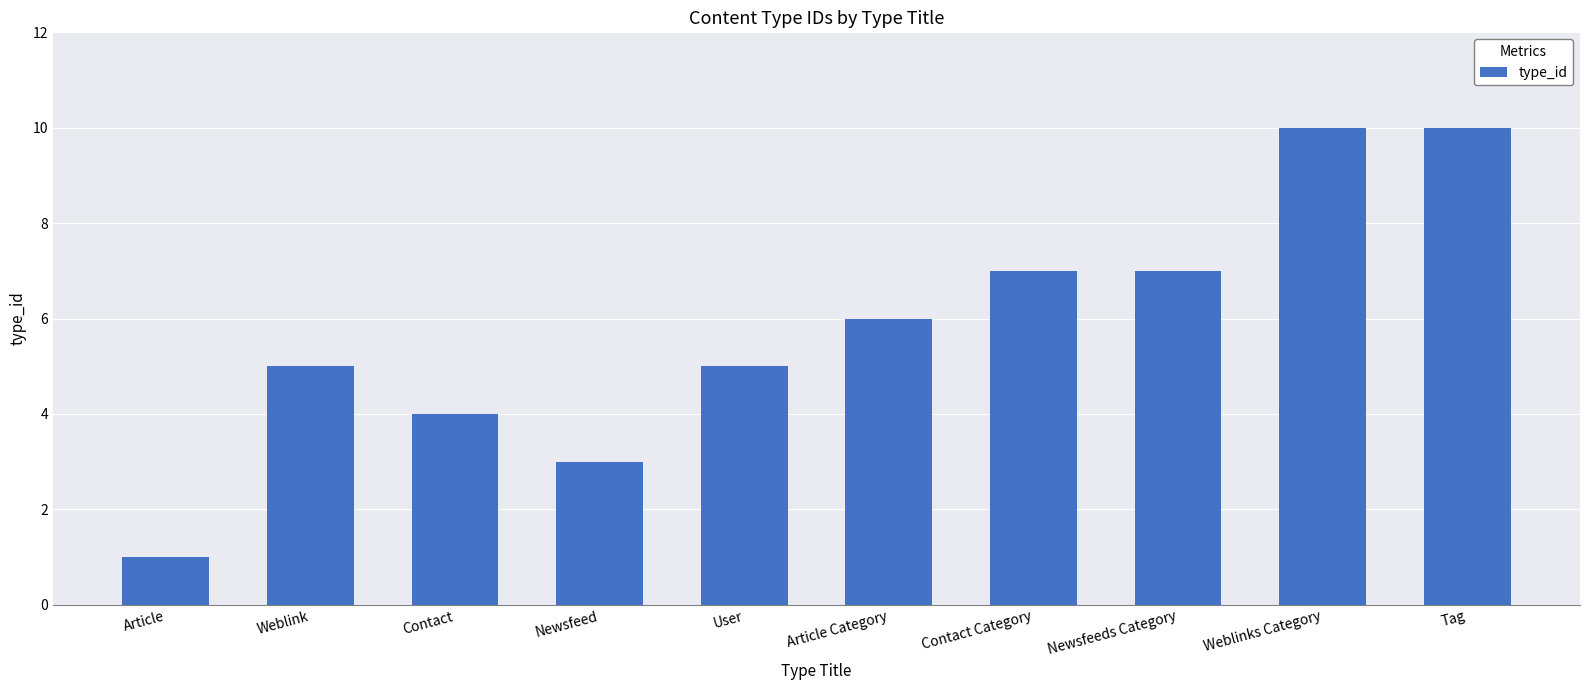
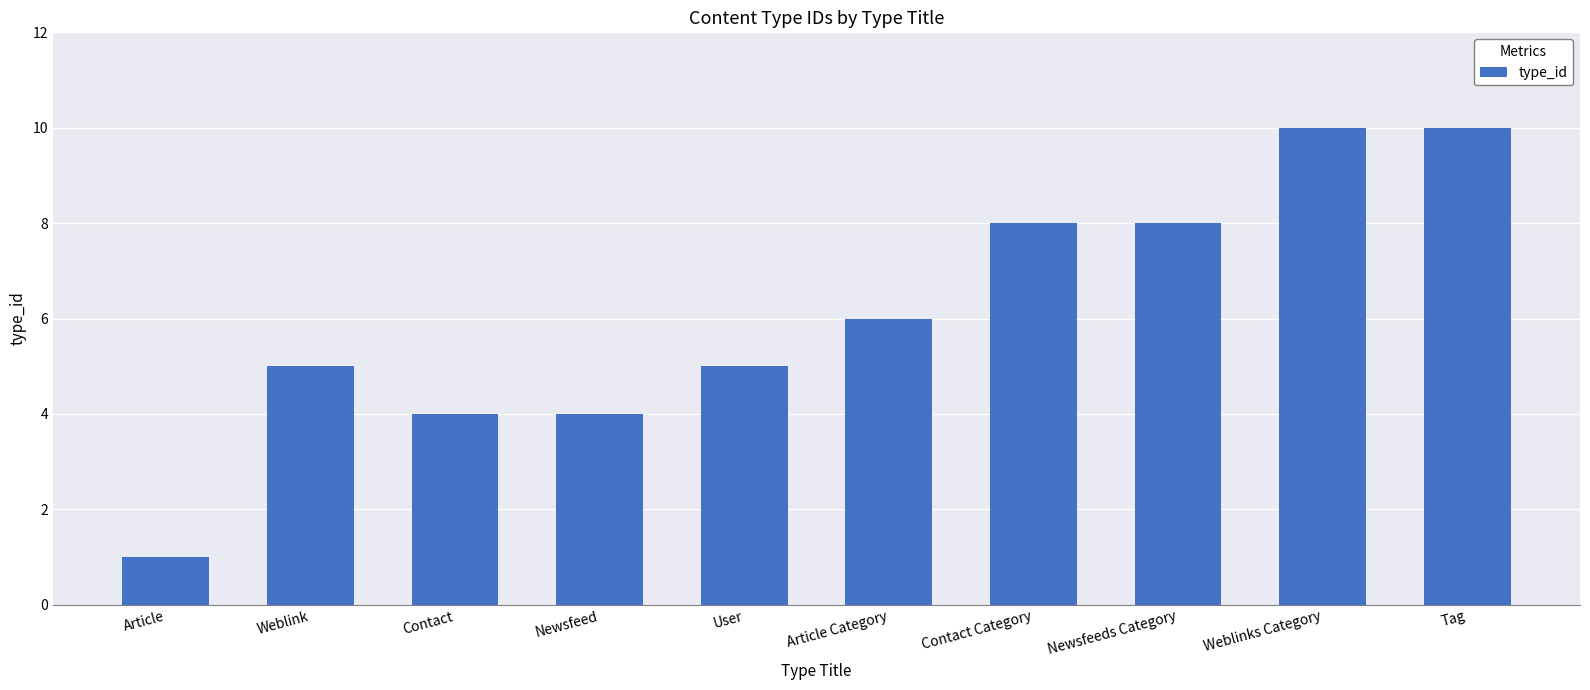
Newsfeed: 3 -> 4
Contact Category: 7 -> 8
Newsfeeds Category: 7 -> 8
